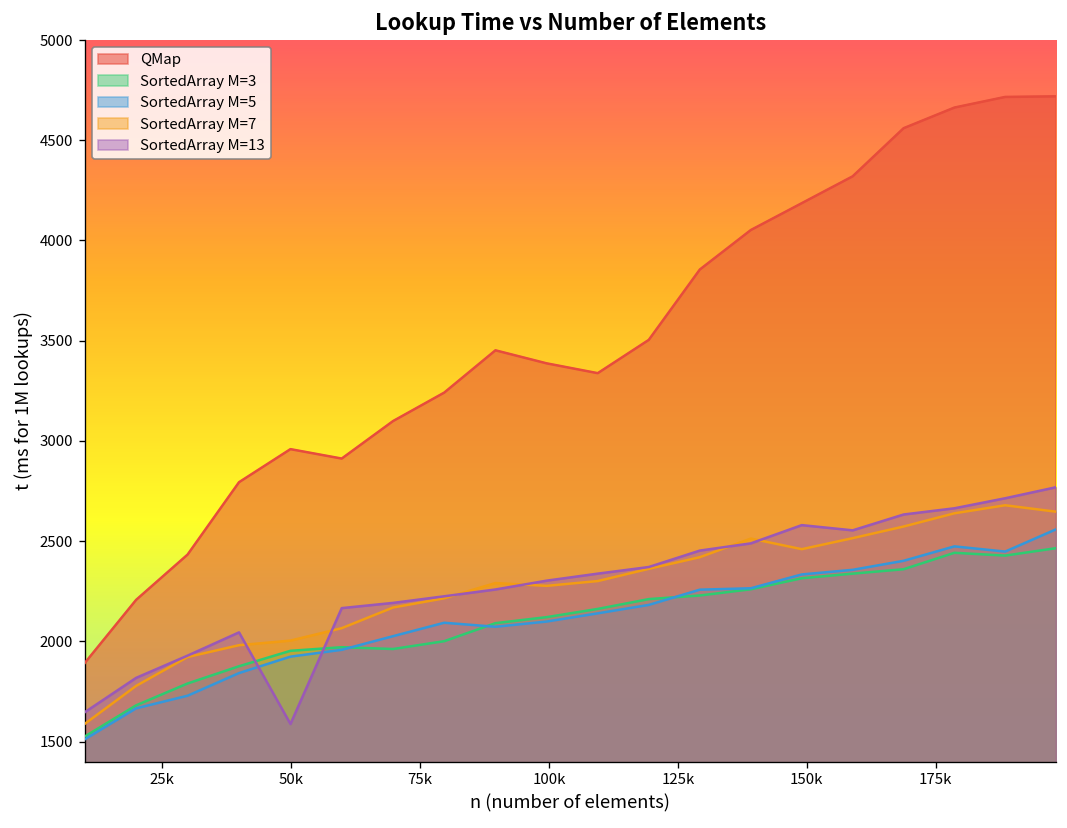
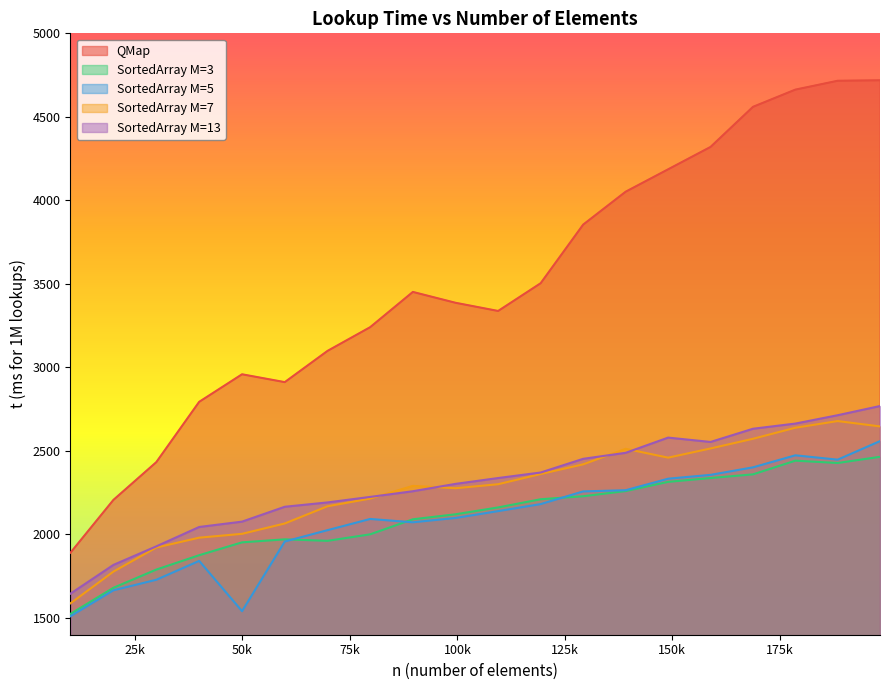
SortedArray M=5, 50k: 1920 -> 1540
SortedArray M=13, 50k: 1590 -> 2080
